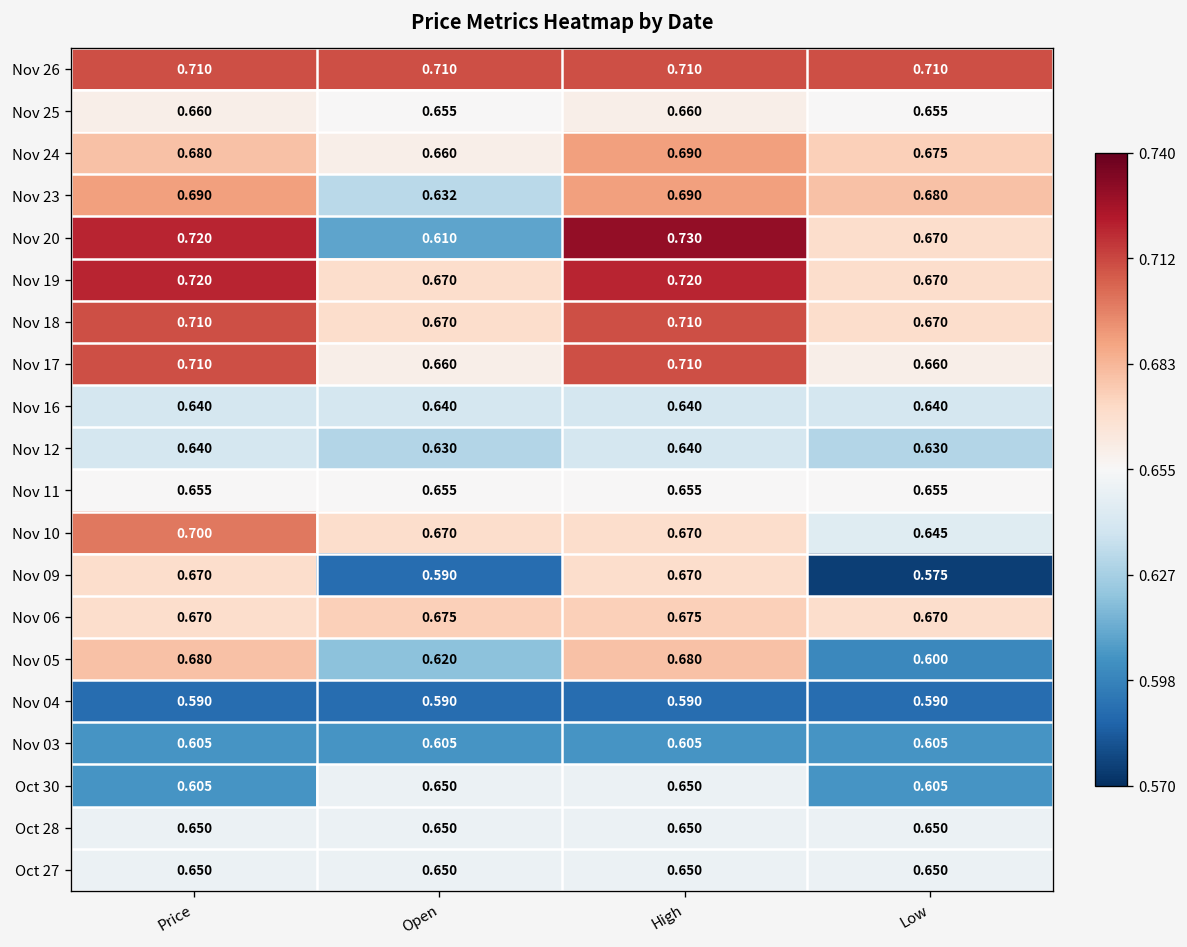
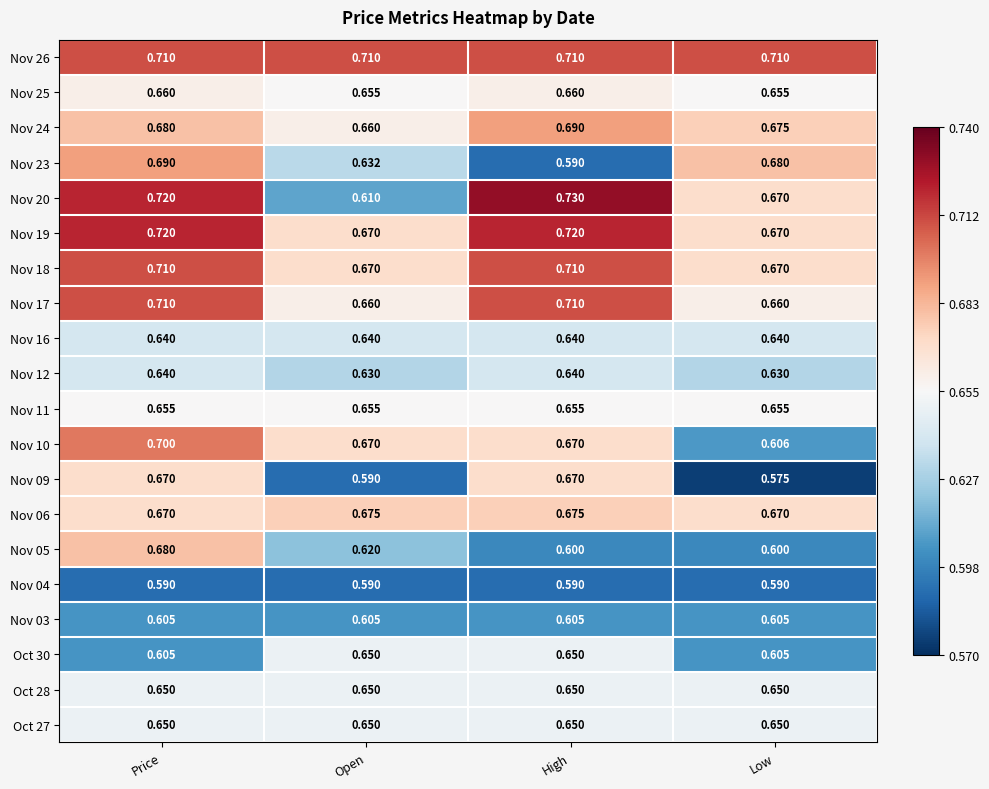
Nov 23, High: 0.690 -> 0.590
Nov 10, Low: 0.645 -> 0.606
Nov 05, High: 0.680 -> 0.600
